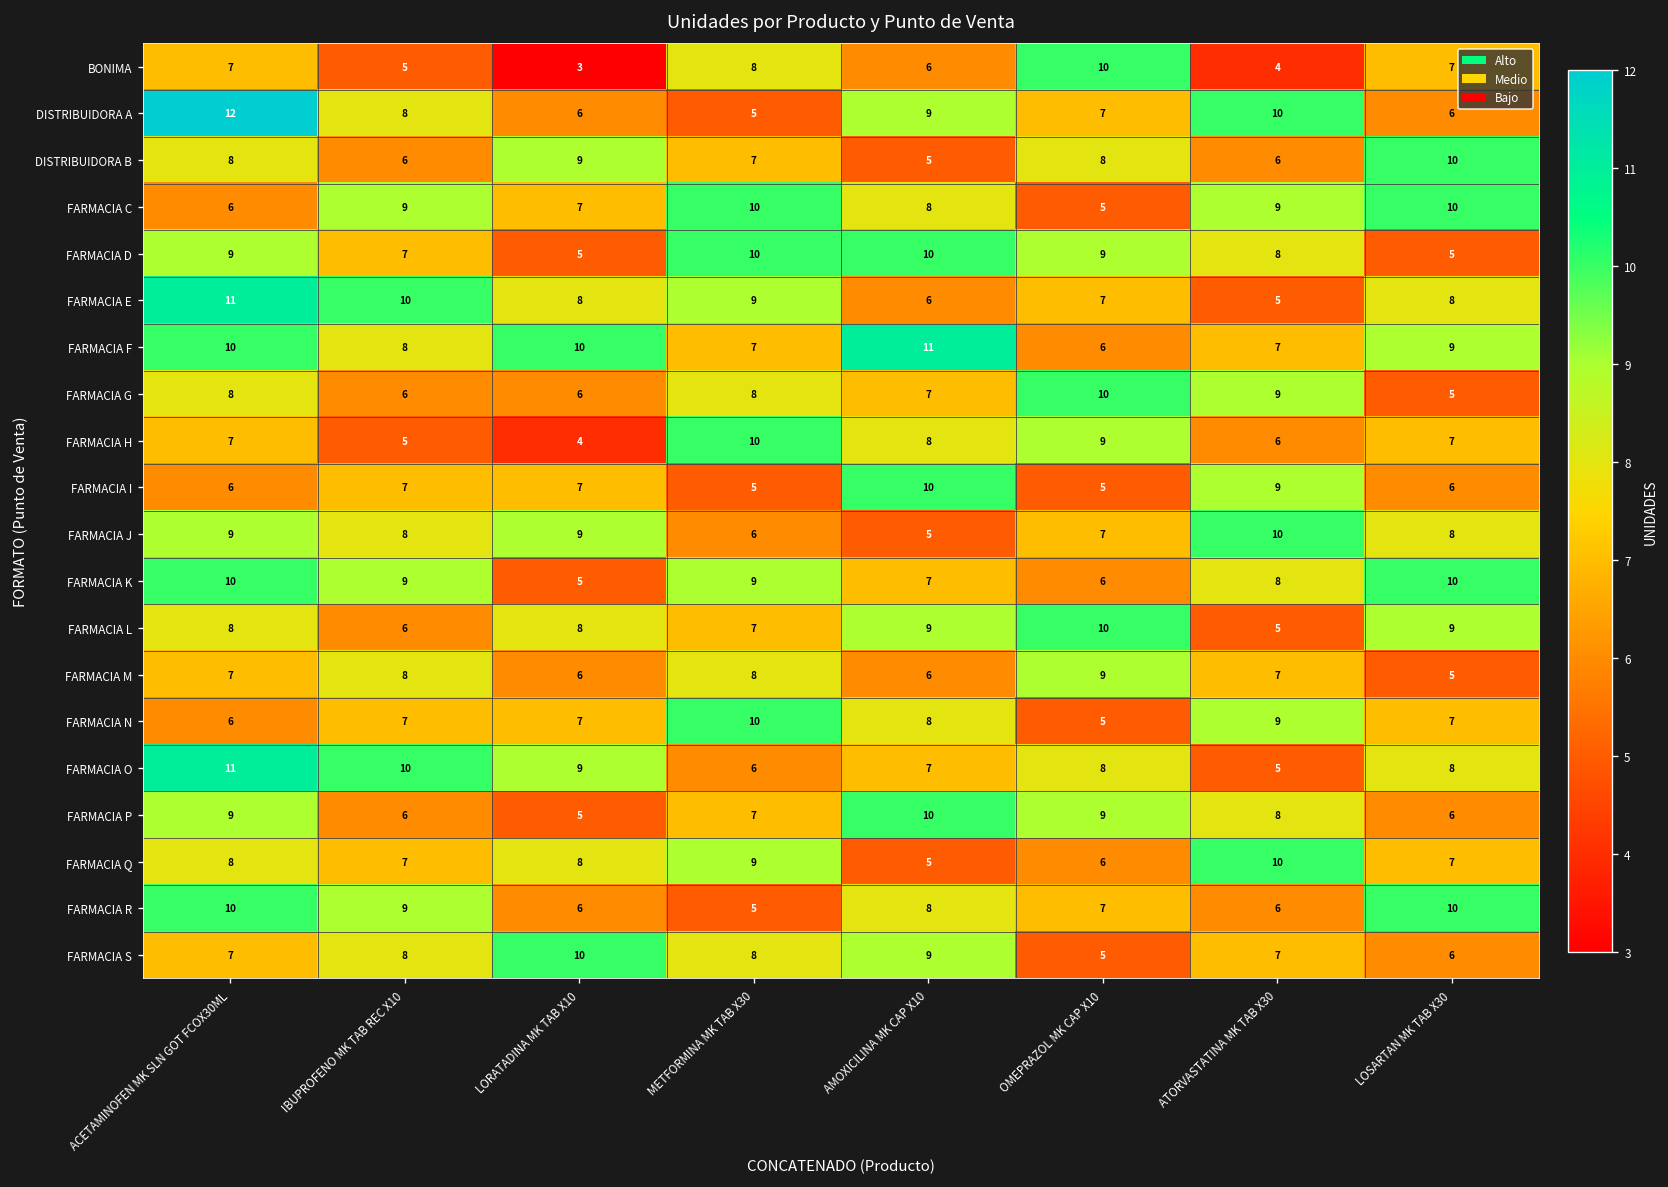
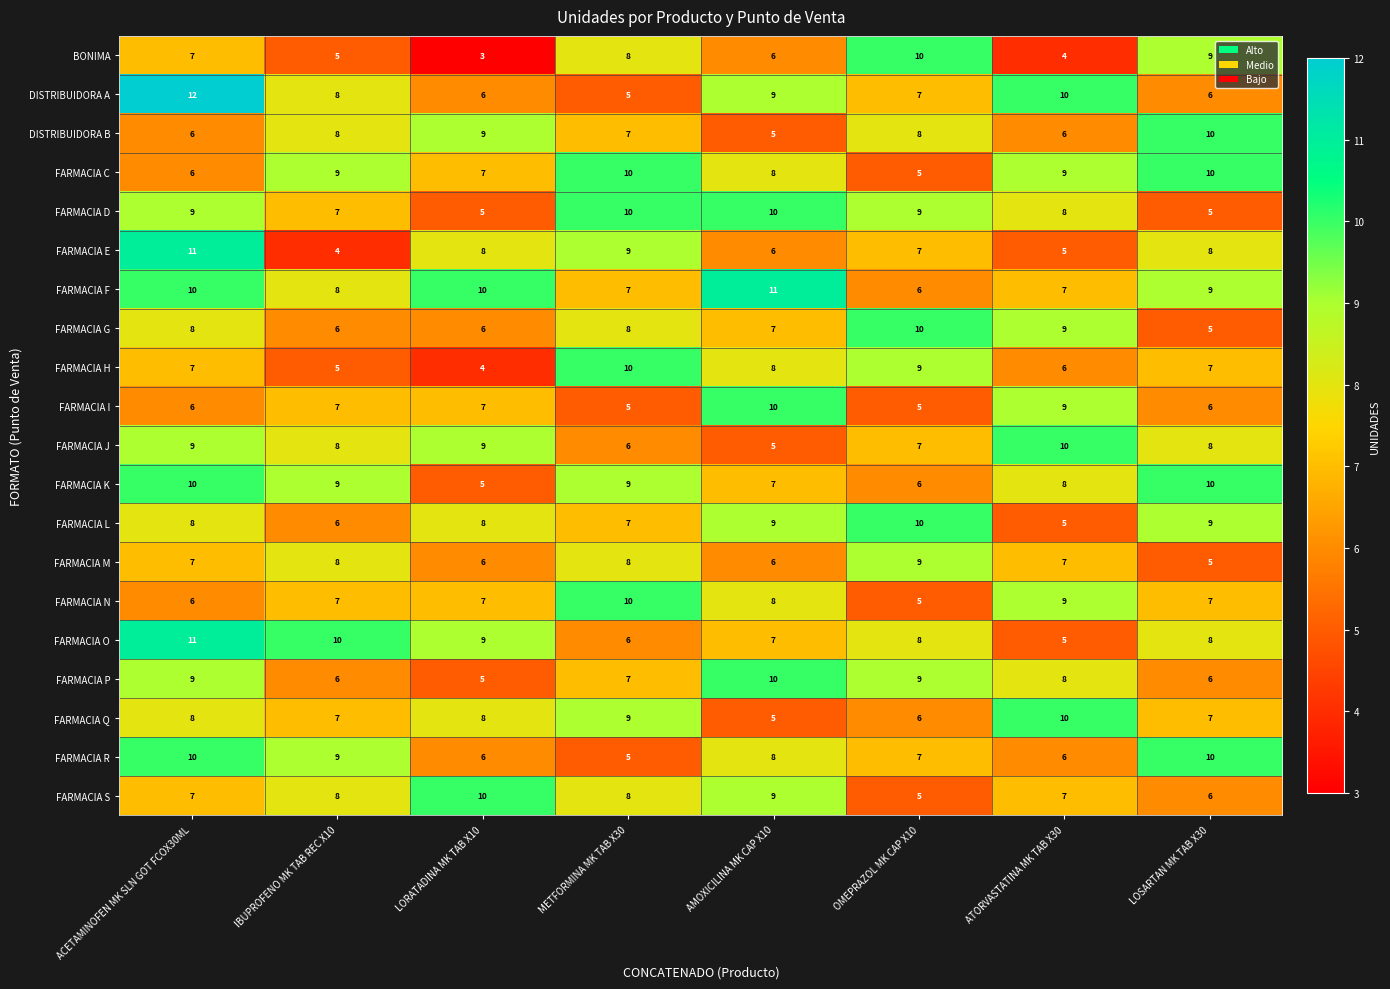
BONIMA, LOSARTAN MK TAB X30: 7 -> 9
DISTRIBUIDORA B, ACETAMINOFEN MK SLN GOT FCOX30ML: 8 -> 6
DISTRIBUIDORA B, IBUPROFENO MK TAB REC X10: 6 -> 8
FARMACIA E, IBUPROFENO MK TAB REC X10: 10 -> 4
